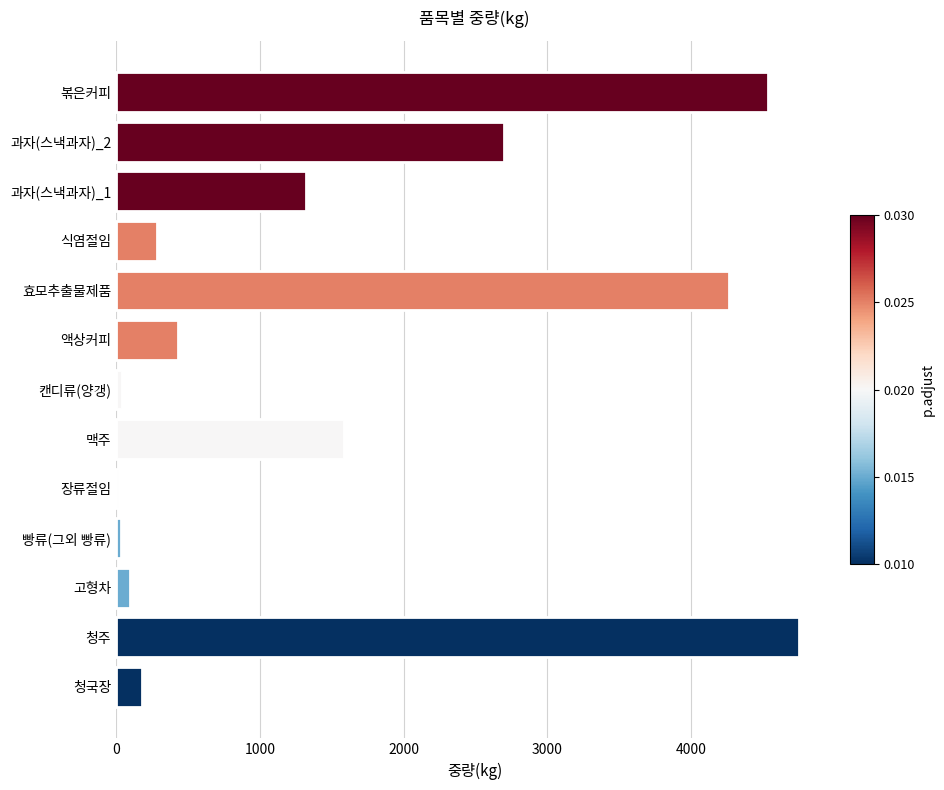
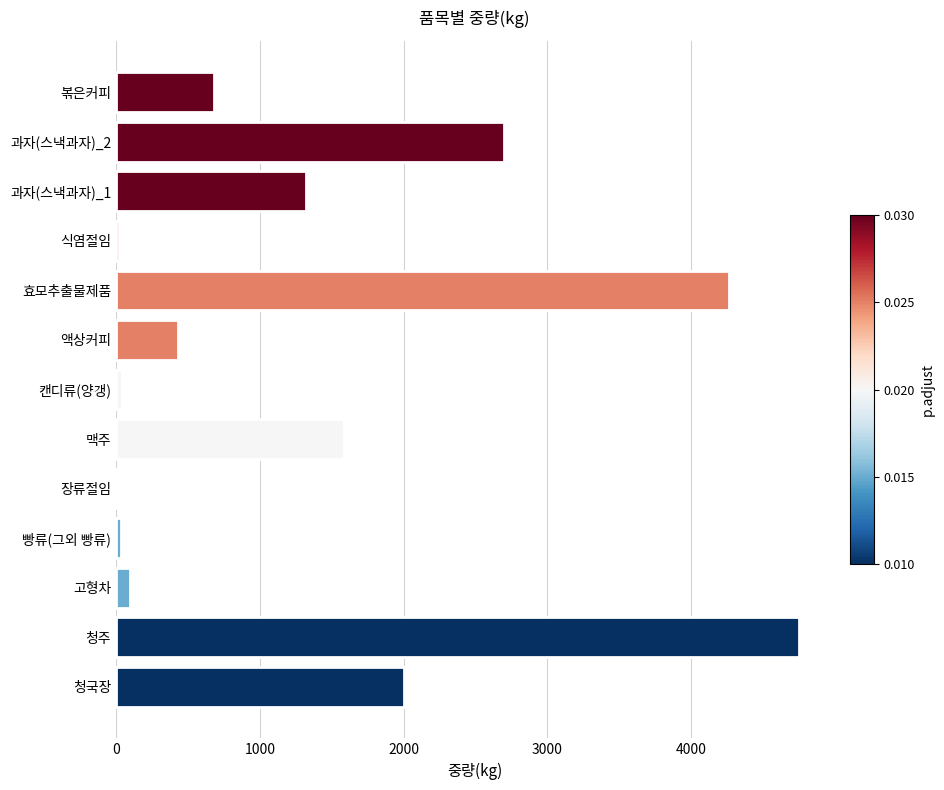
볶은커피: 4540 -> 680
식염절임: 290 -> 20
청국장: 180 -> 2000
